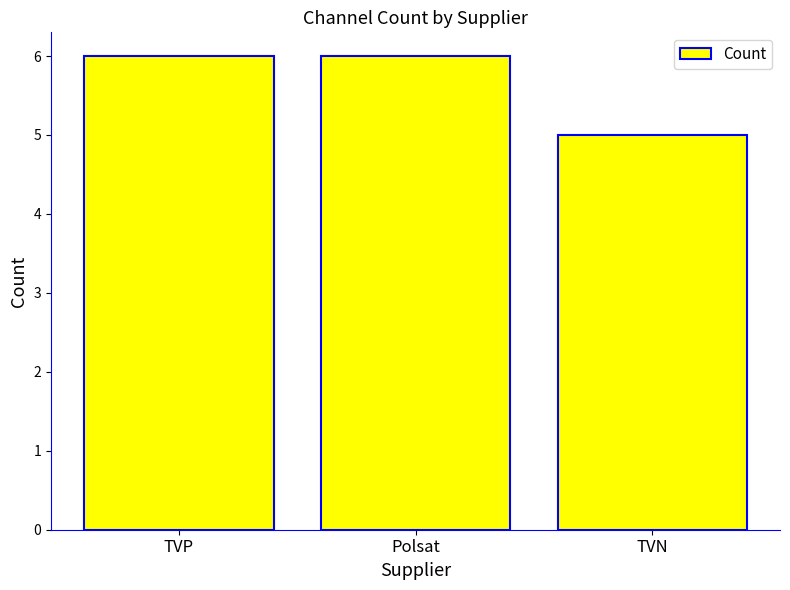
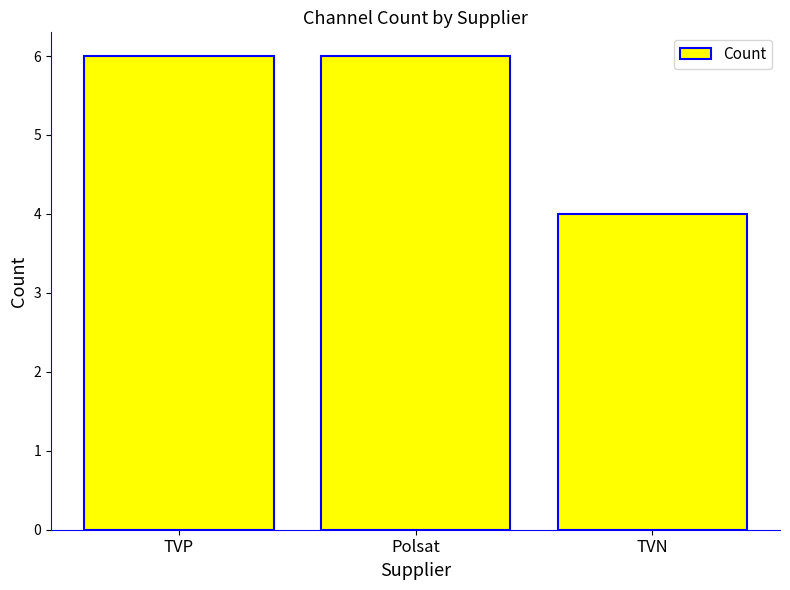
TVN: 5 -> 4
